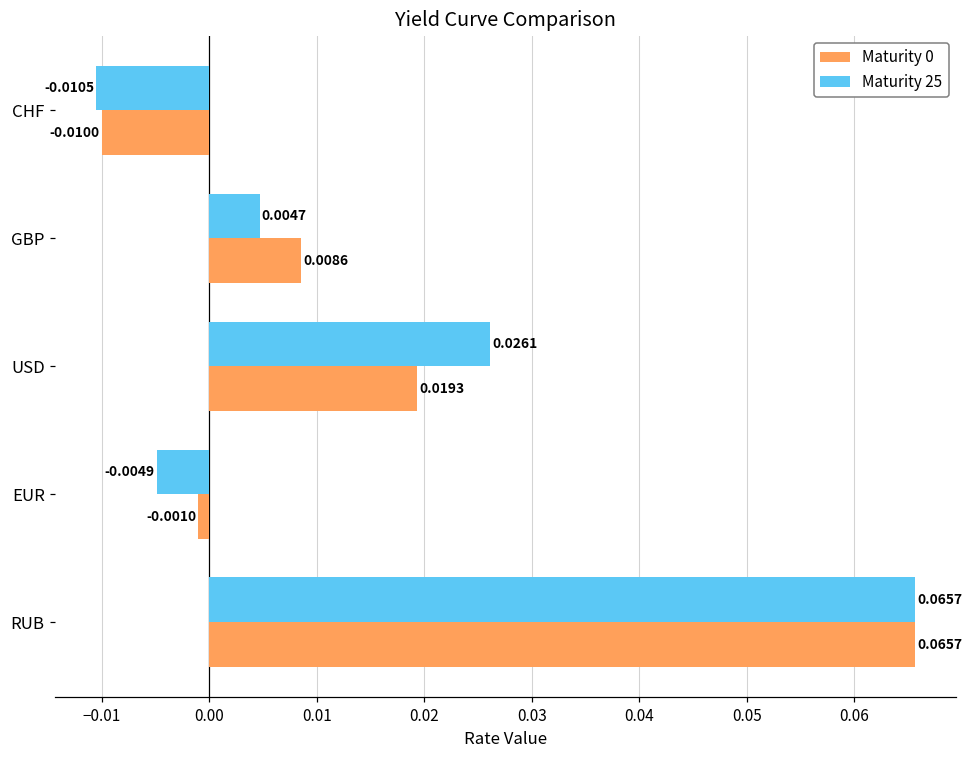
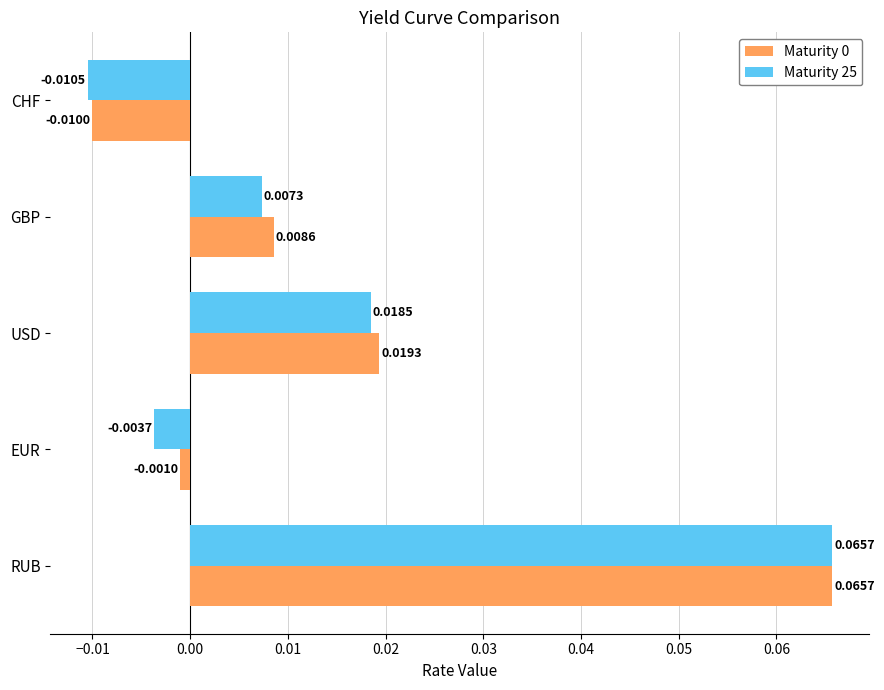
Maturity 25, GBP: 0.0047 -> 0.0073
Maturity 25, USD: 0.0261 -> 0.0185
Maturity 25, EUR: -0.0049 -> -0.0037
